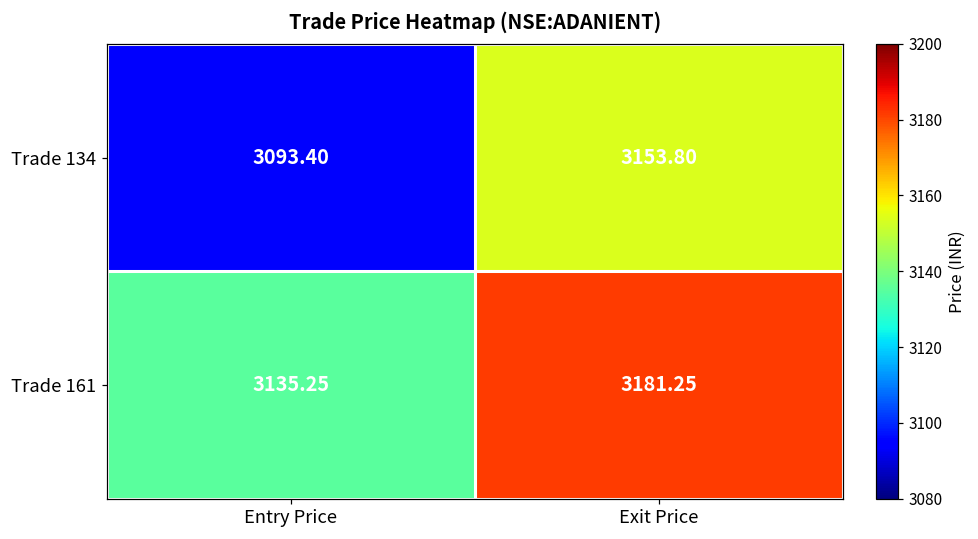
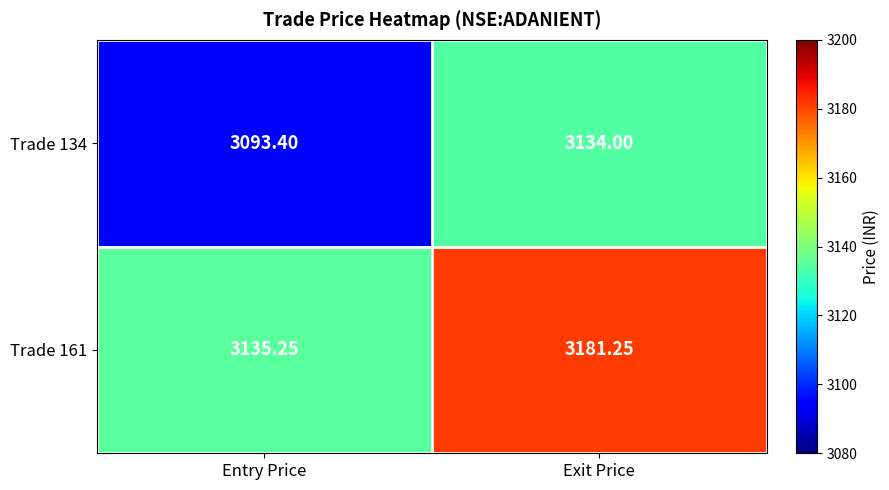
Trade 134, Exit Price: 3153.80 -> 3134.00
